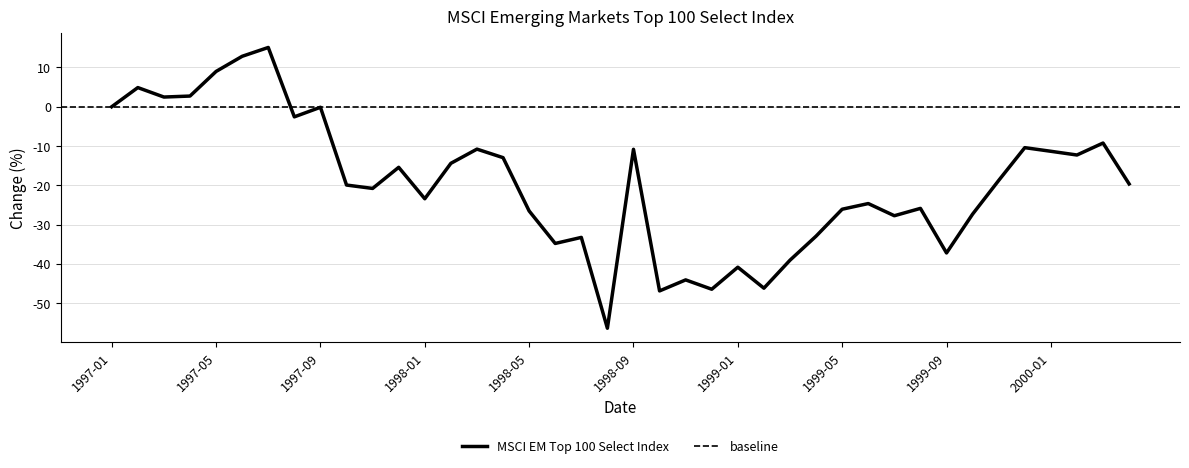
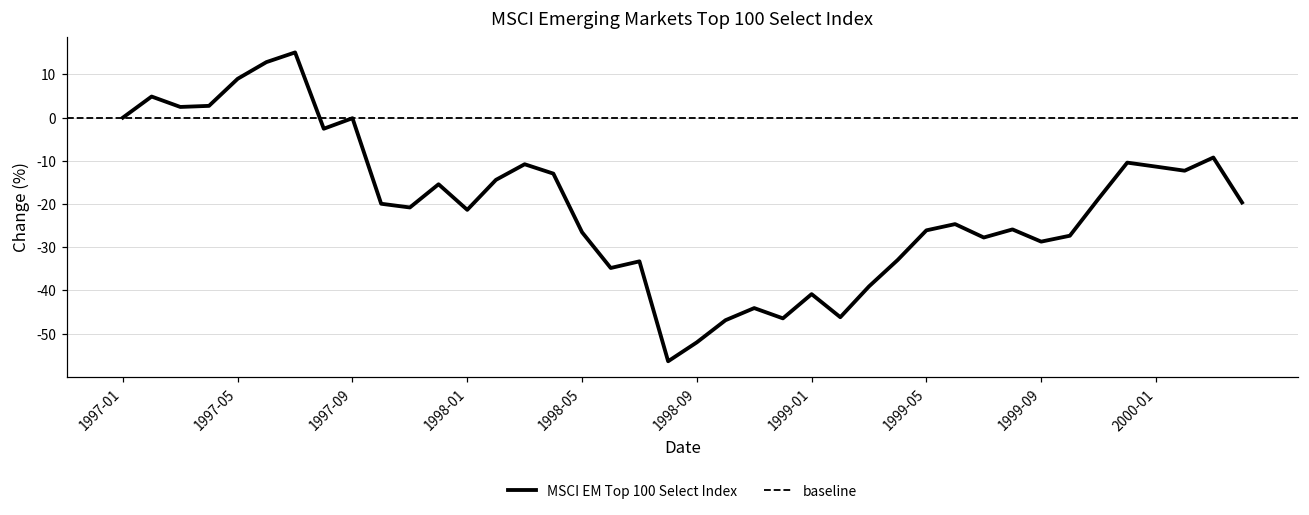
1998-01: -23 -> -21
1998-09: -11 -> -52
1999-09: -37 -> -29
